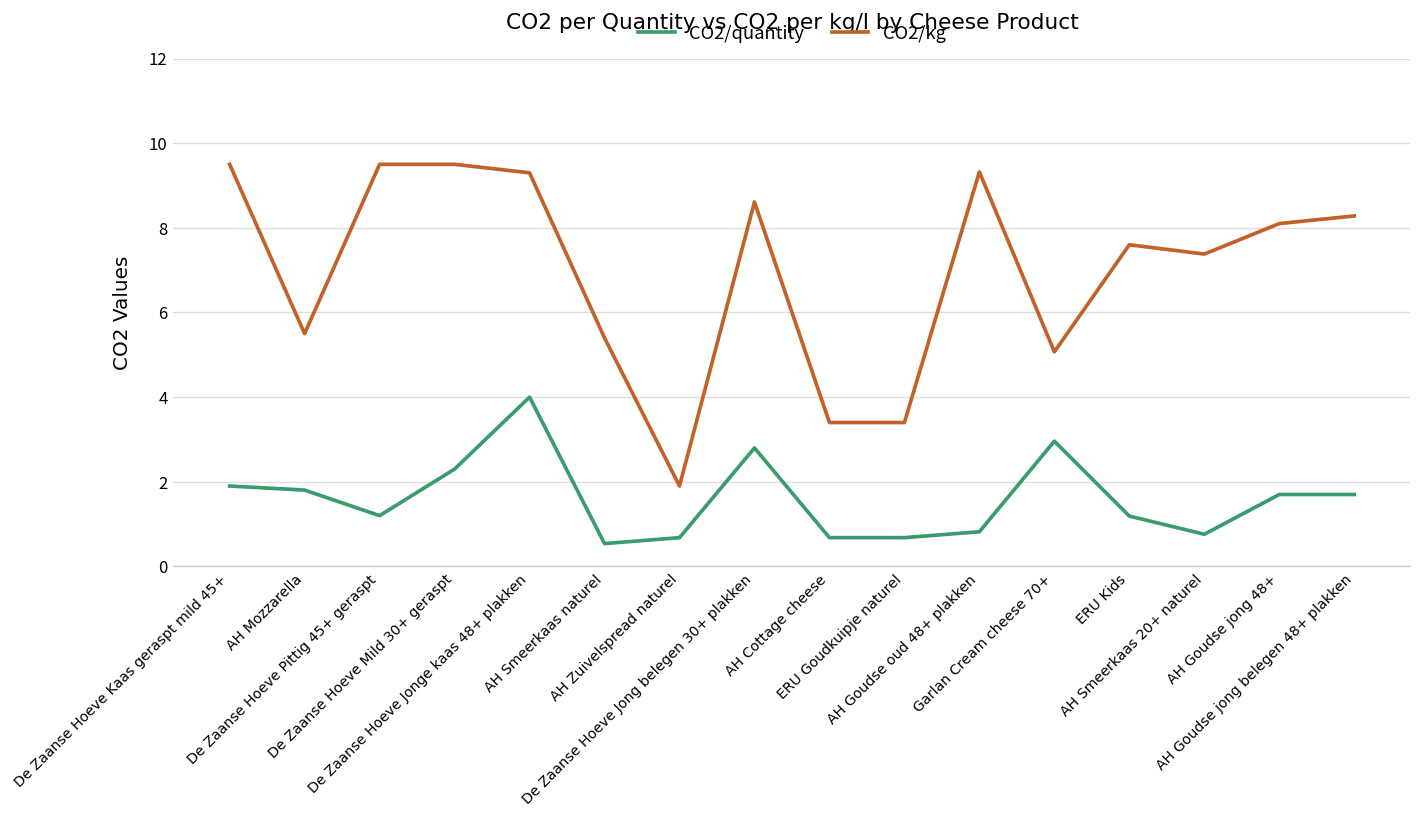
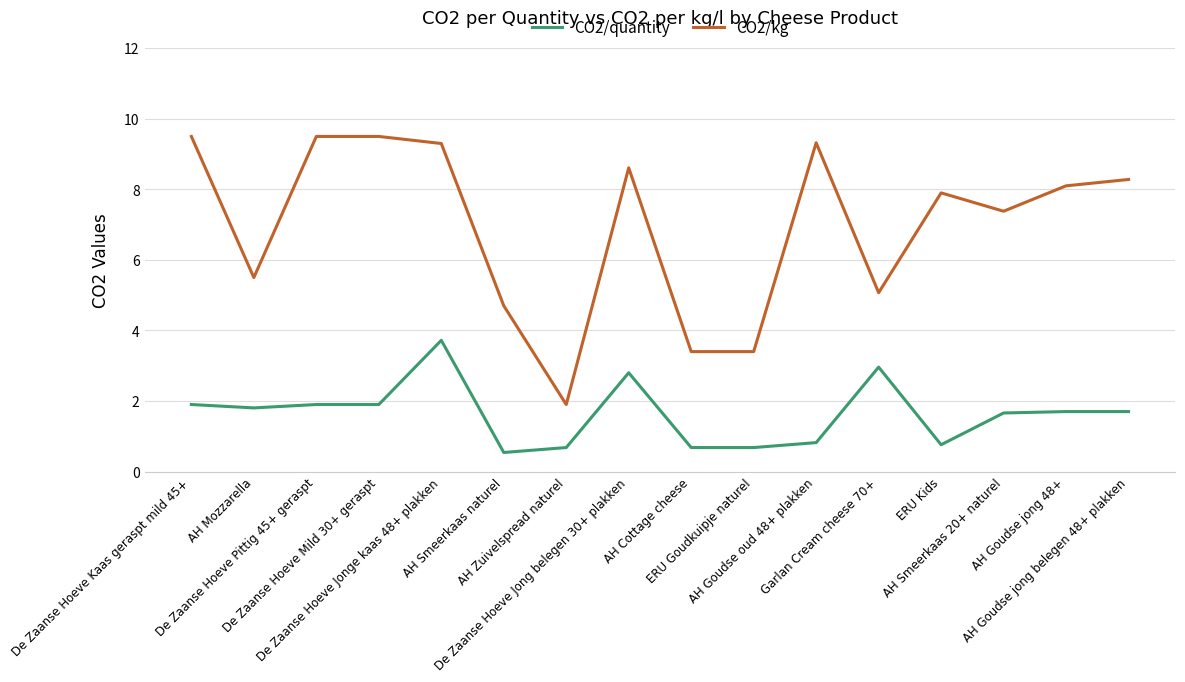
CO2/quantity, De Zaanse Hoeve Pittig 45+ geraspt: 1.2 -> 1.9
CO2/quantity, De Zaanse Hoeve Mild 30+ geraspt: 2.3 -> 1.9
CO2/quantity, De Zaanse Hoeve Jonge kaas 48+ plakken: 4.0 -> 3.7
CO2/kg, AH Smeerkaas naturel: 5.4 -> 4.7
CO2/quantity, ERU Kids: 1.2 -> 0.8
CO2/kg, ERU Kids: 7.6 -> 7.9
CO2/quantity, AH Smeerkaas 20+ naturel: 0.8 -> 1.7
